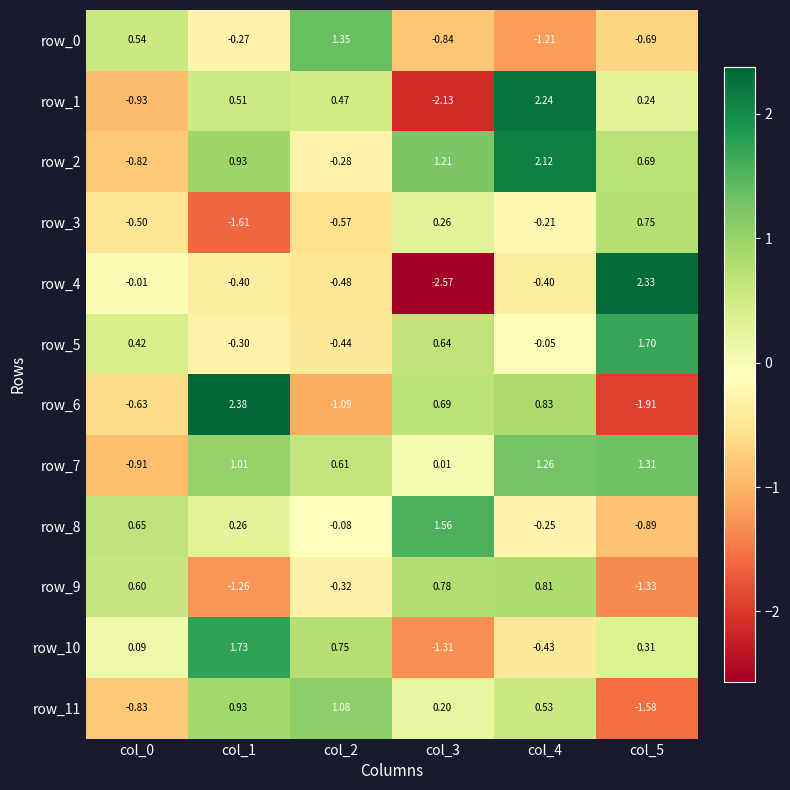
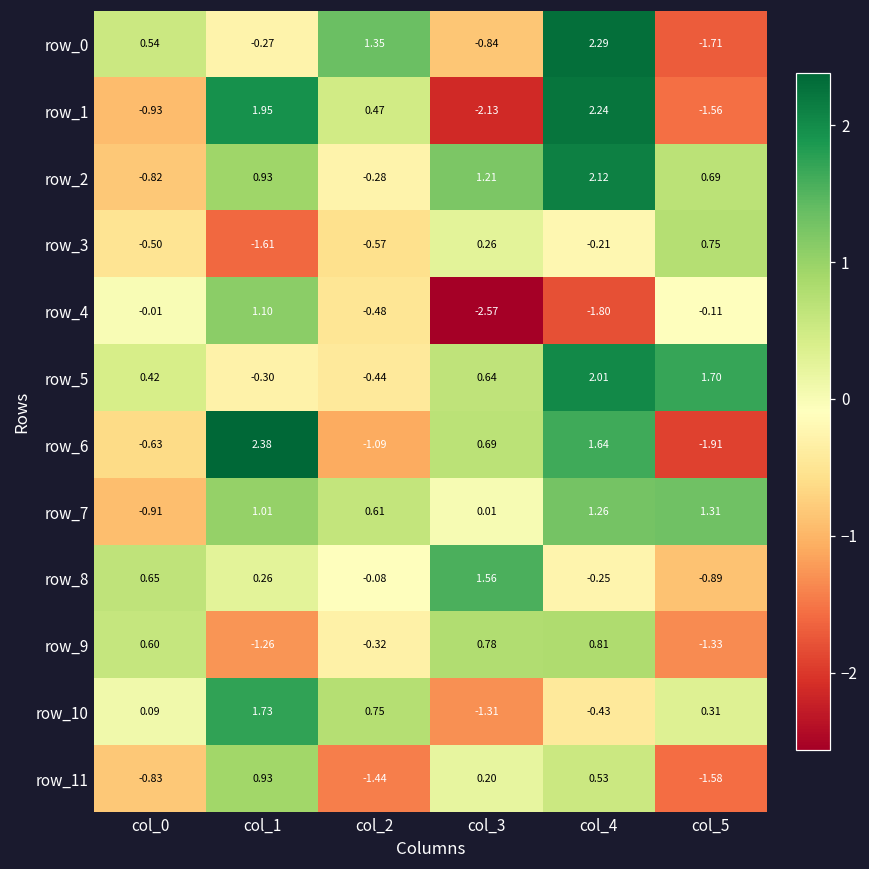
row_0, col_4: -1.21 -> 2.29
row_0, col_5: -0.69 -> -1.71
row_1, col_1: 0.51 -> 1.95
row_1, col_5: 0.24 -> -1.56
row_4, col_1: -0.40 -> 1.10
row_4, col_4: -0.40 -> -1.80
row_4, col_5: 2.33 -> -0.11
row_5, col_4: -0.05 -> 2.01
row_6, col_4: 0.83 -> 1.64
row_11, col_2: 1.08 -> -1.44
